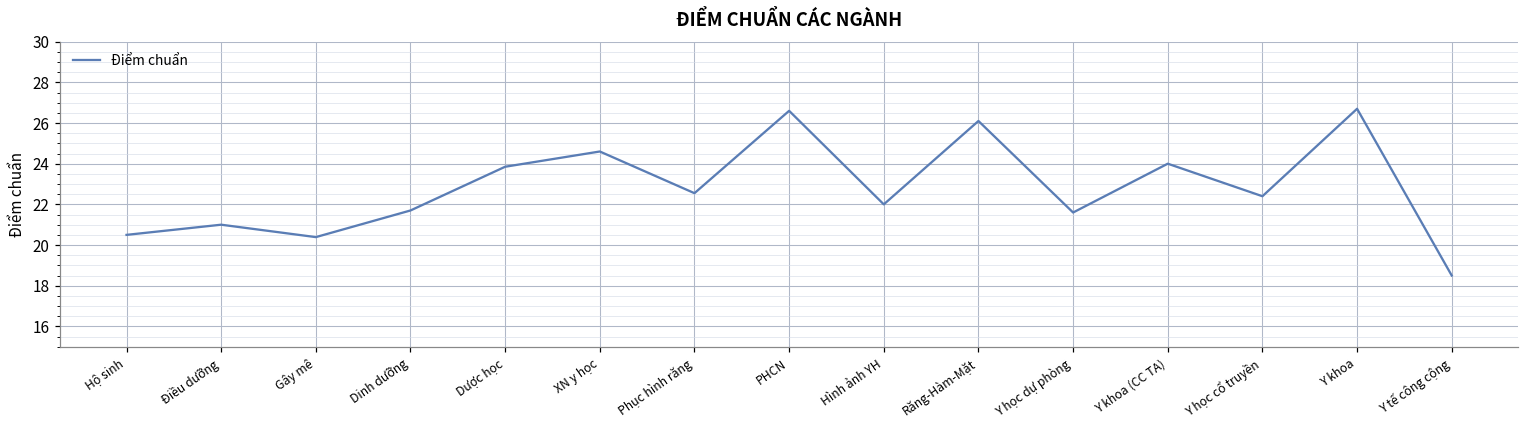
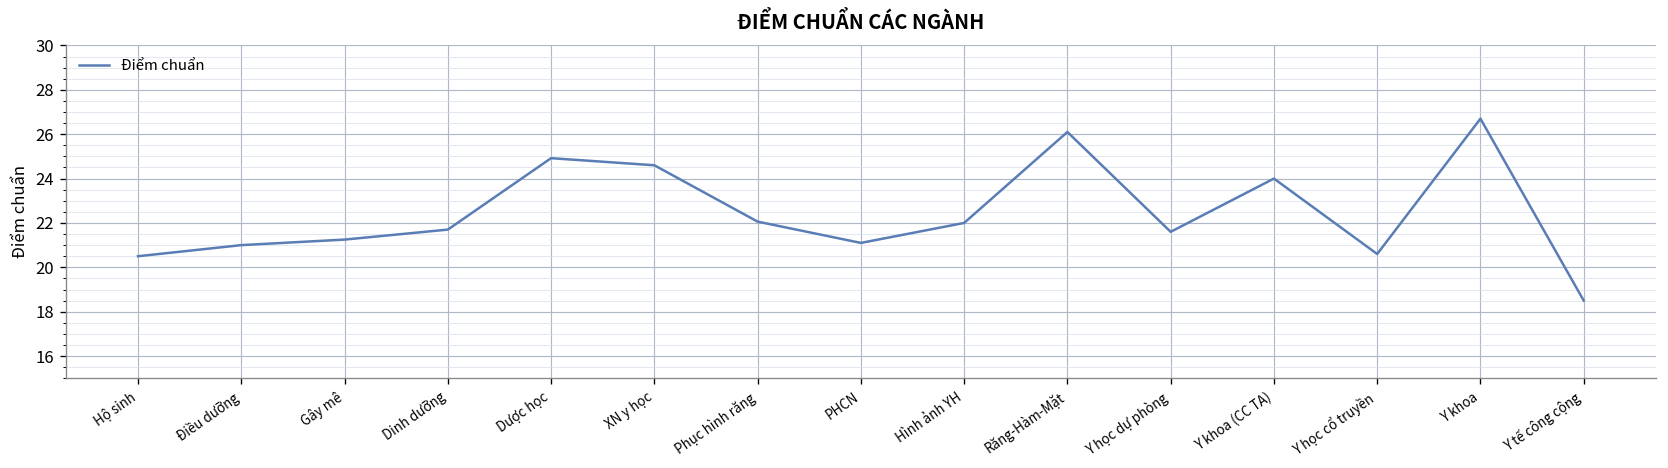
Gây mê: 20.4 -> 21.3
Dược học: 23.9 -> 24.9
Phục hình răng: 22.6 -> 22.1
PHCN: 26.6 -> 21.1
Y học cổ truyền: 22.4 -> 20.6
